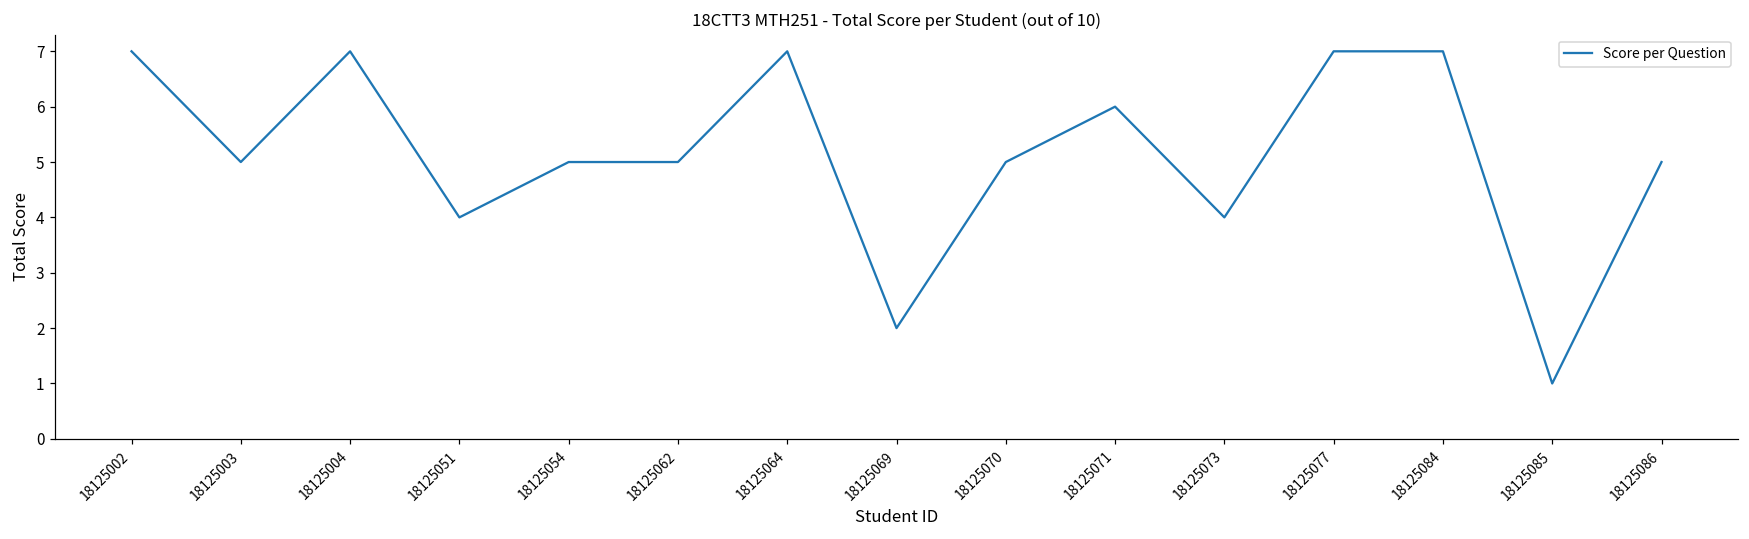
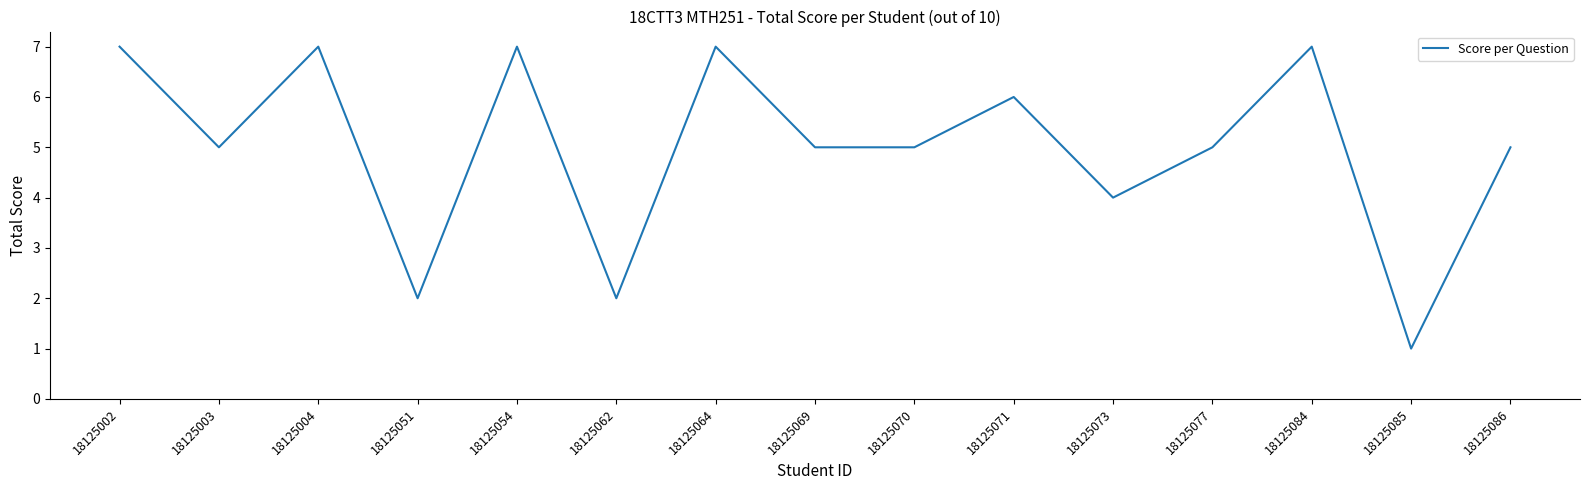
18125051: 4 -> 2
18125054: 5 -> 7
18125062: 5 -> 2
18125069: 2 -> 5
18125077: 7 -> 5
